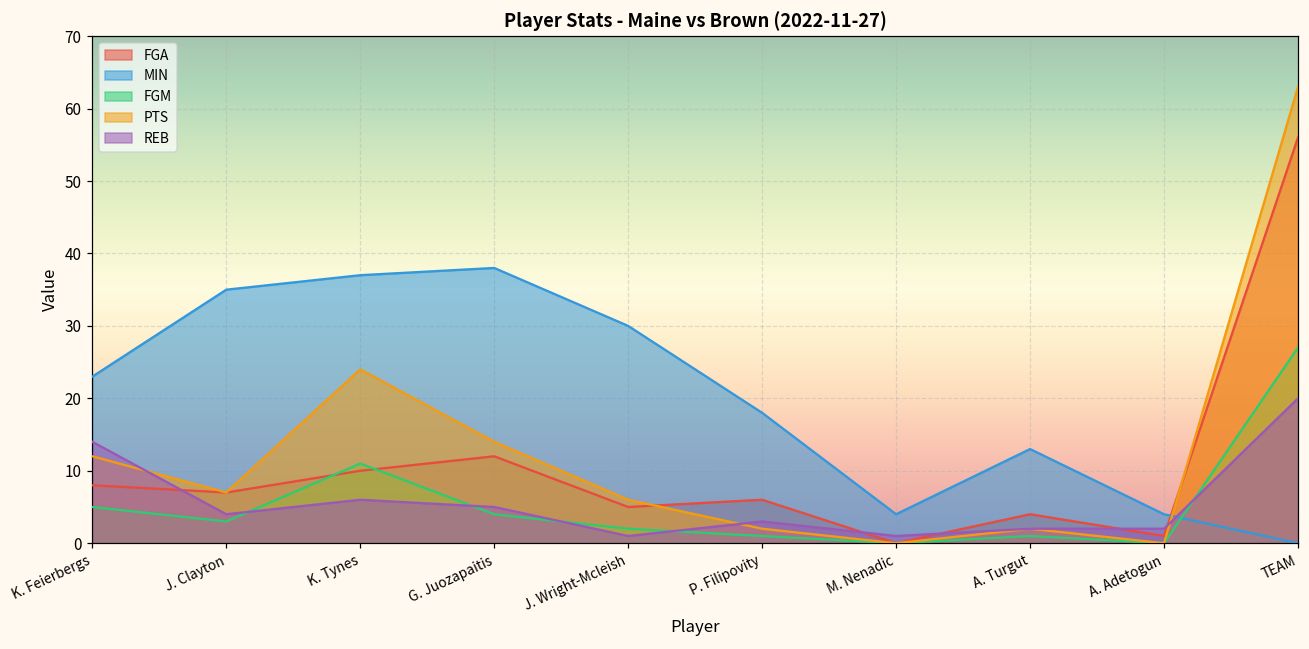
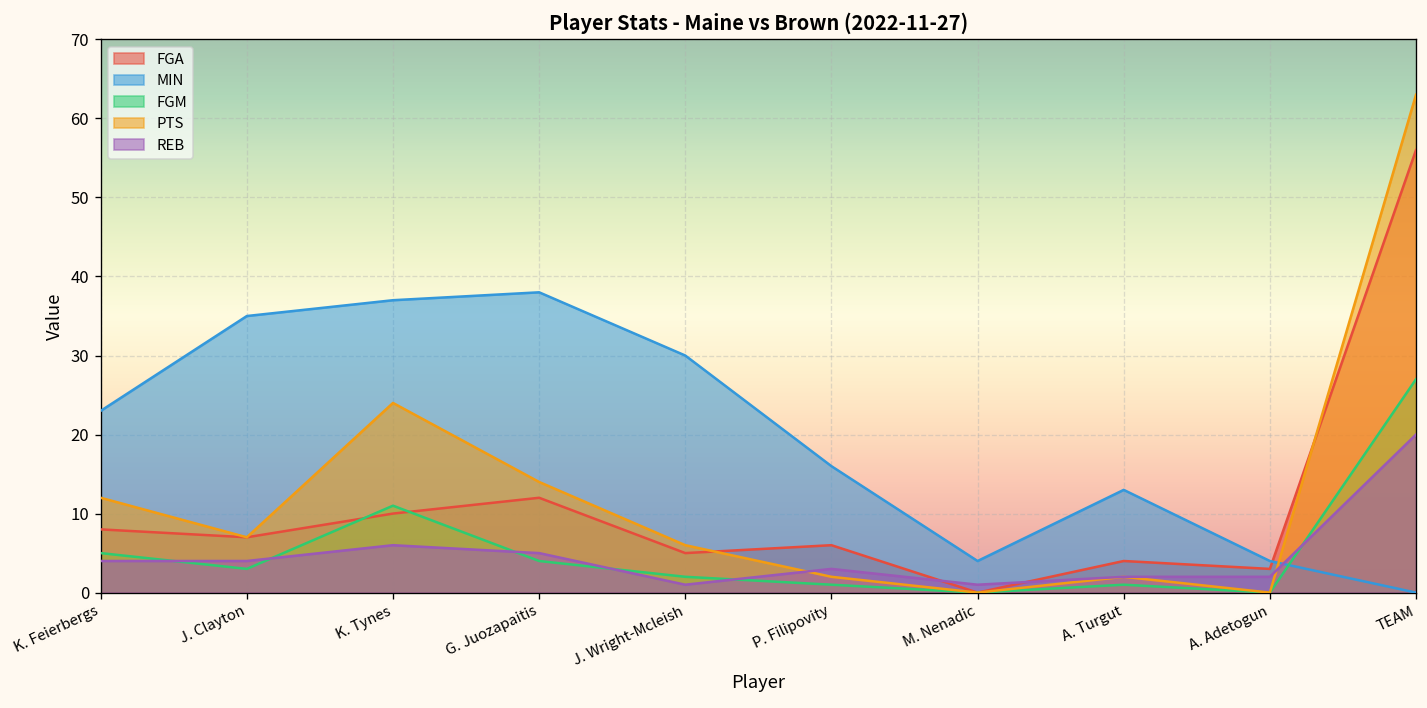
REB, K. Feierbergs: 14 -> 4
MIN, P. Filipovity: 18 -> 16
FGA, A. Adetogun: 1 -> 3
